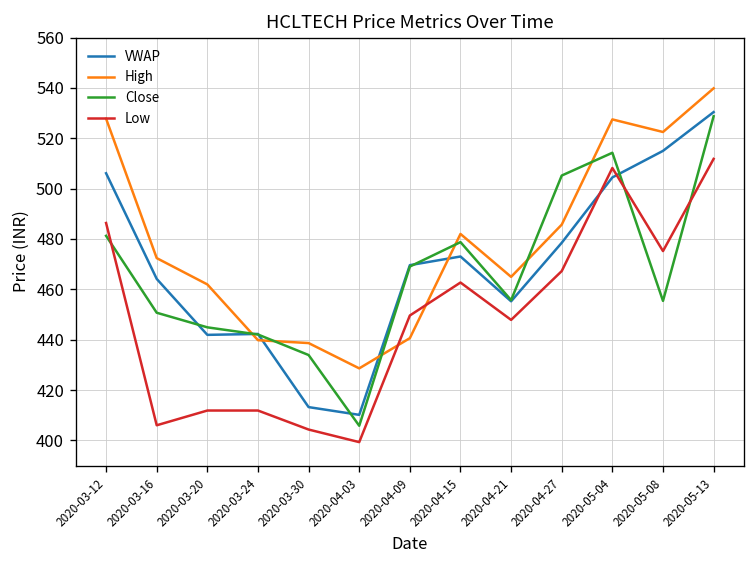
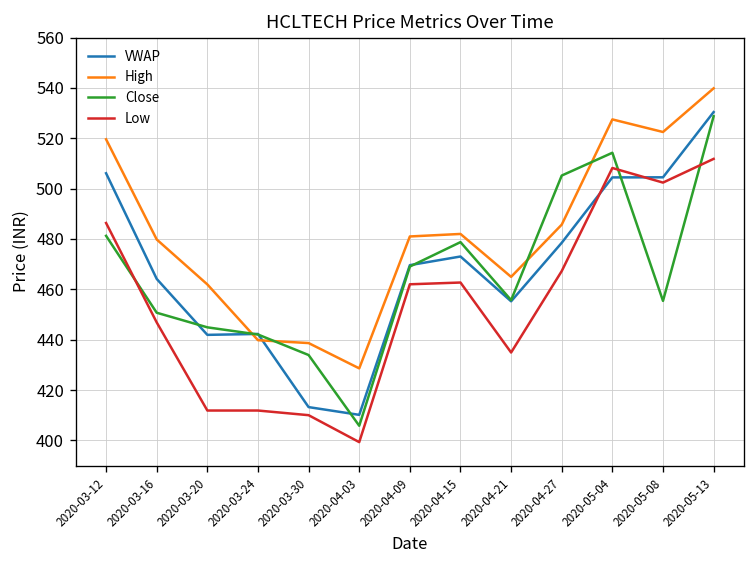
High, 2020-03-12: 528 -> 520
High, 2020-03-16: 472 -> 480
Low, 2020-03-16: 406 -> 447
Low, 2020-03-30: 404 -> 410
High, 2020-04-09: 441 -> 481
Low, 2020-04-09: 450 -> 462
Low, 2020-04-21: 448 -> 435
VWAP, 2020-05-08: 515 -> 505
Low, 2020-05-08: 475 -> 502
